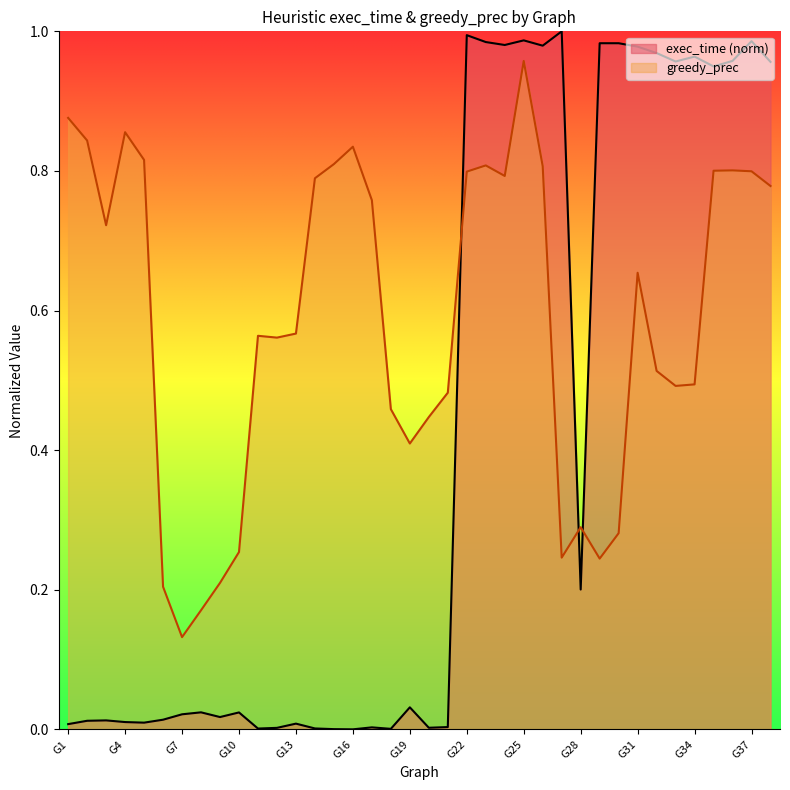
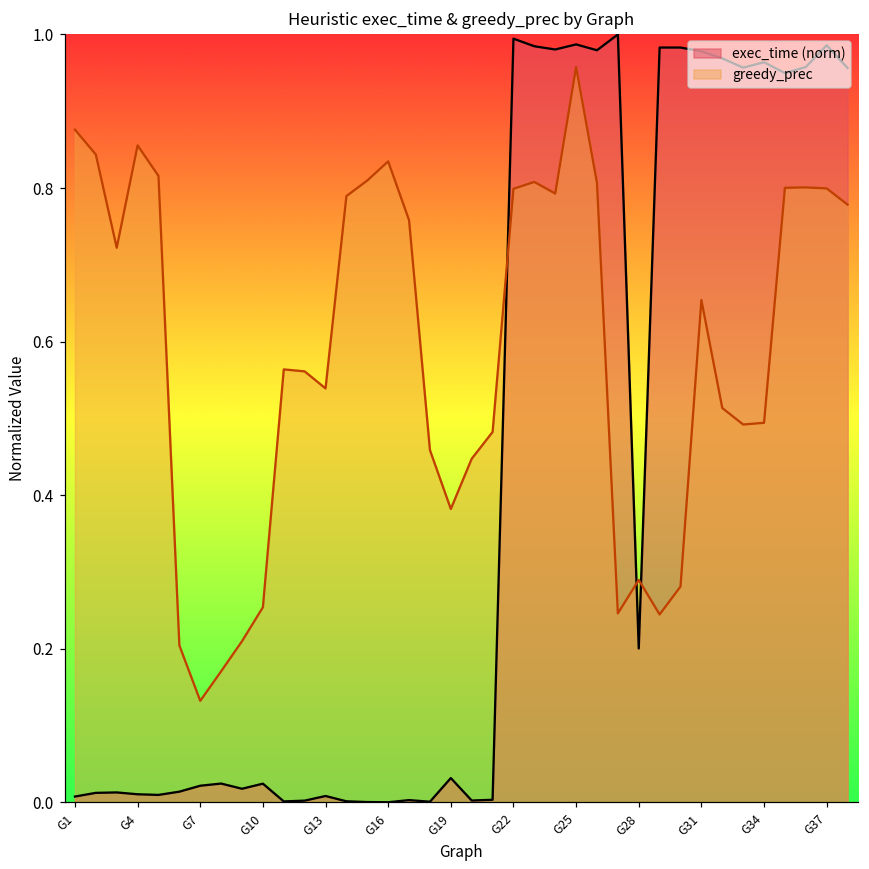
greedy_prec, G13: 0.57 -> 0.54
greedy_prec, G19: 0.41 -> 0.38
